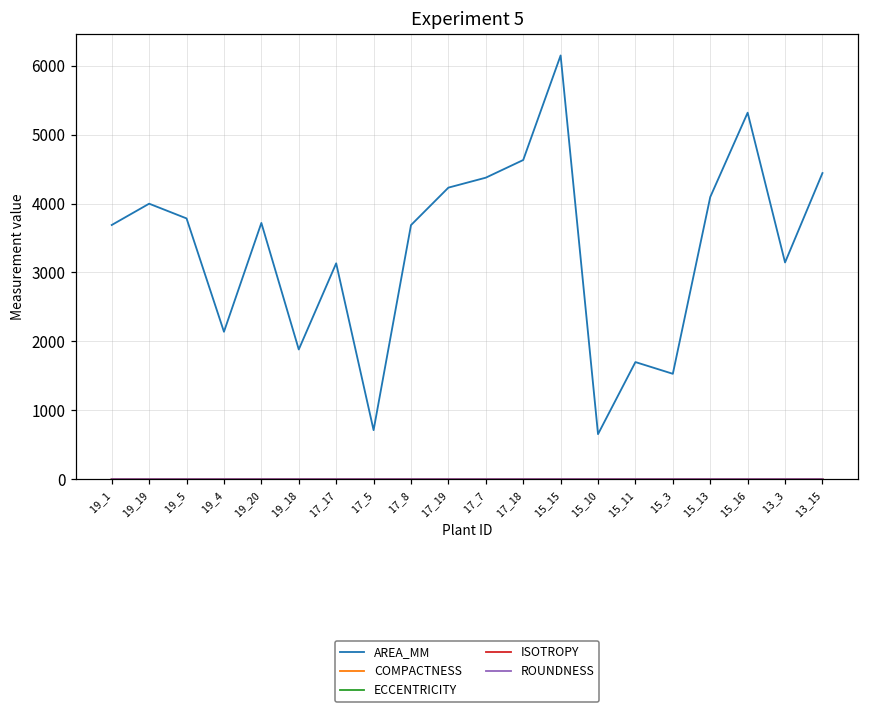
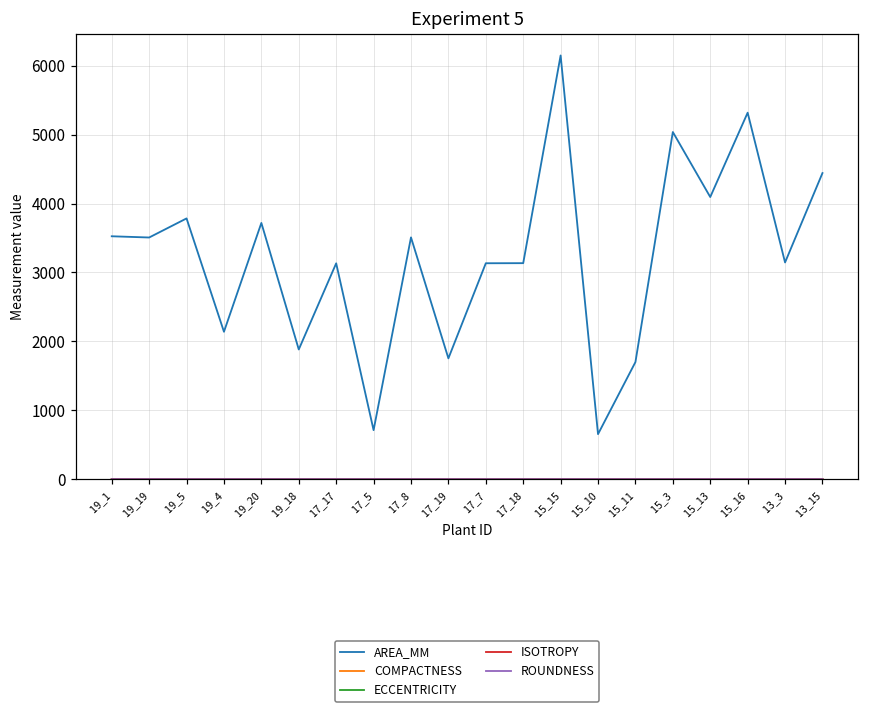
AREA_MM, 19_1: 3700 -> 3500
AREA_MM, 19_19: 4000 -> 3500
AREA_MM, 17_8: 3700 -> 3500
AREA_MM, 17_19: 4200 -> 1800
AREA_MM, 17_7: 4400 -> 3100
AREA_MM, 17_18: 4600 -> 3100
AREA_MM, 15_3: 1500 -> 5000
